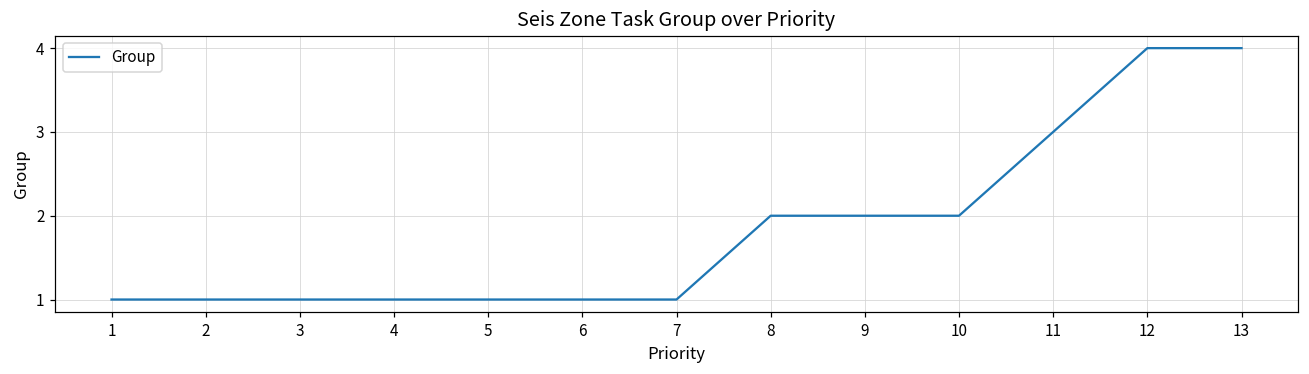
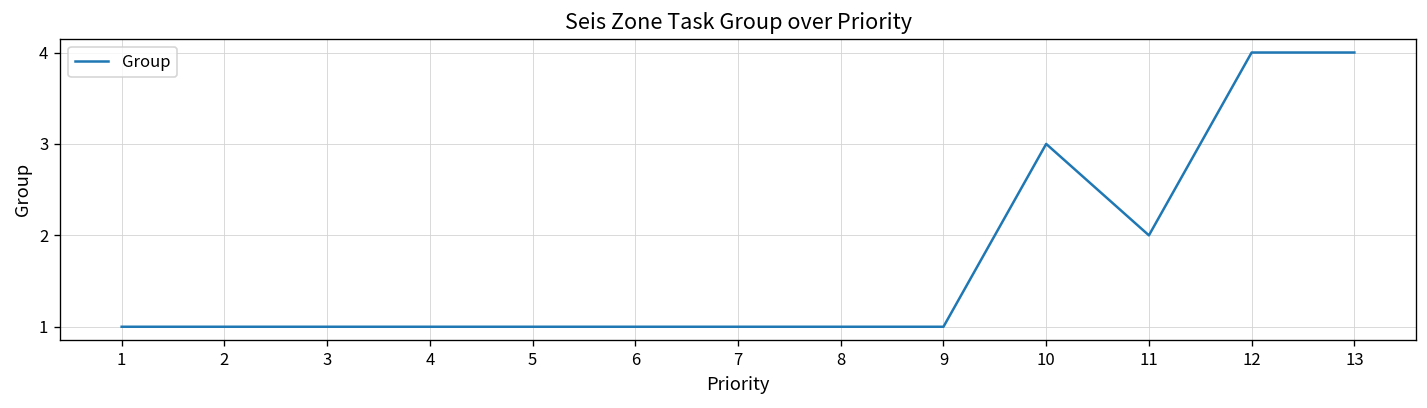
8: 2 -> 1
9: 2 -> 1
10: 2 -> 3
11: 3 -> 2
